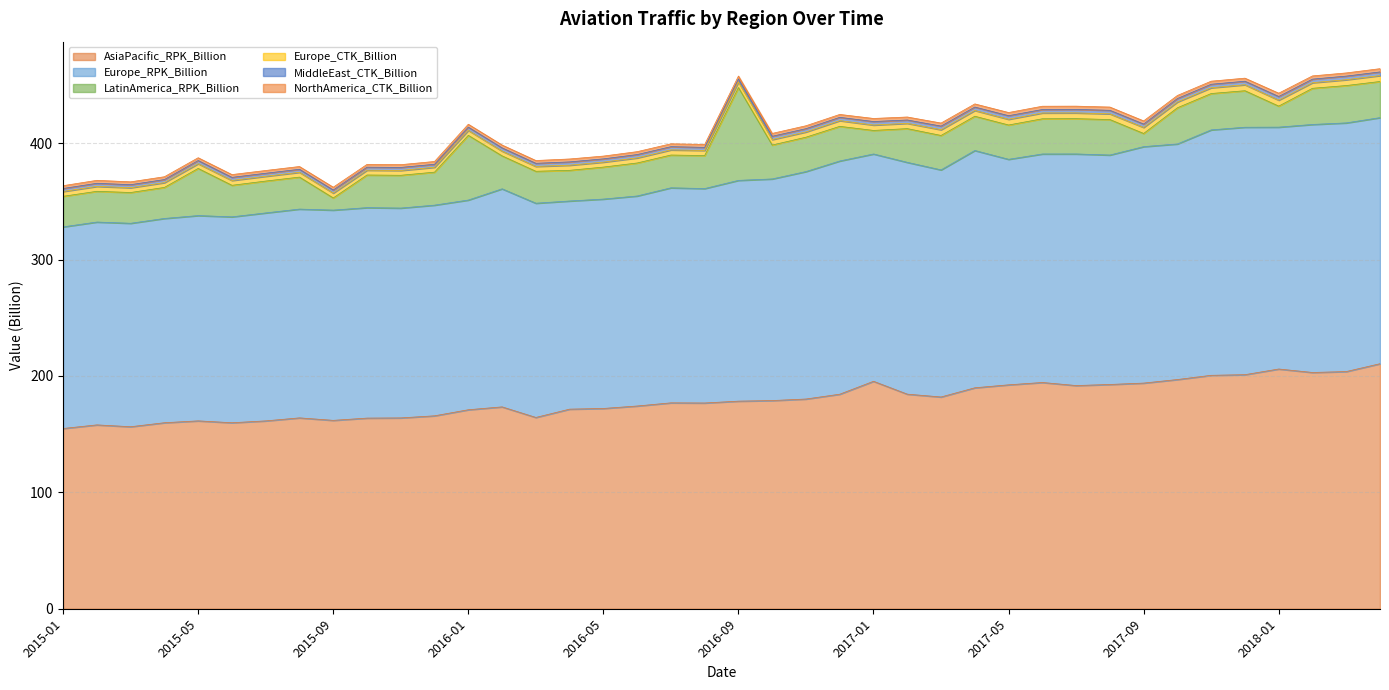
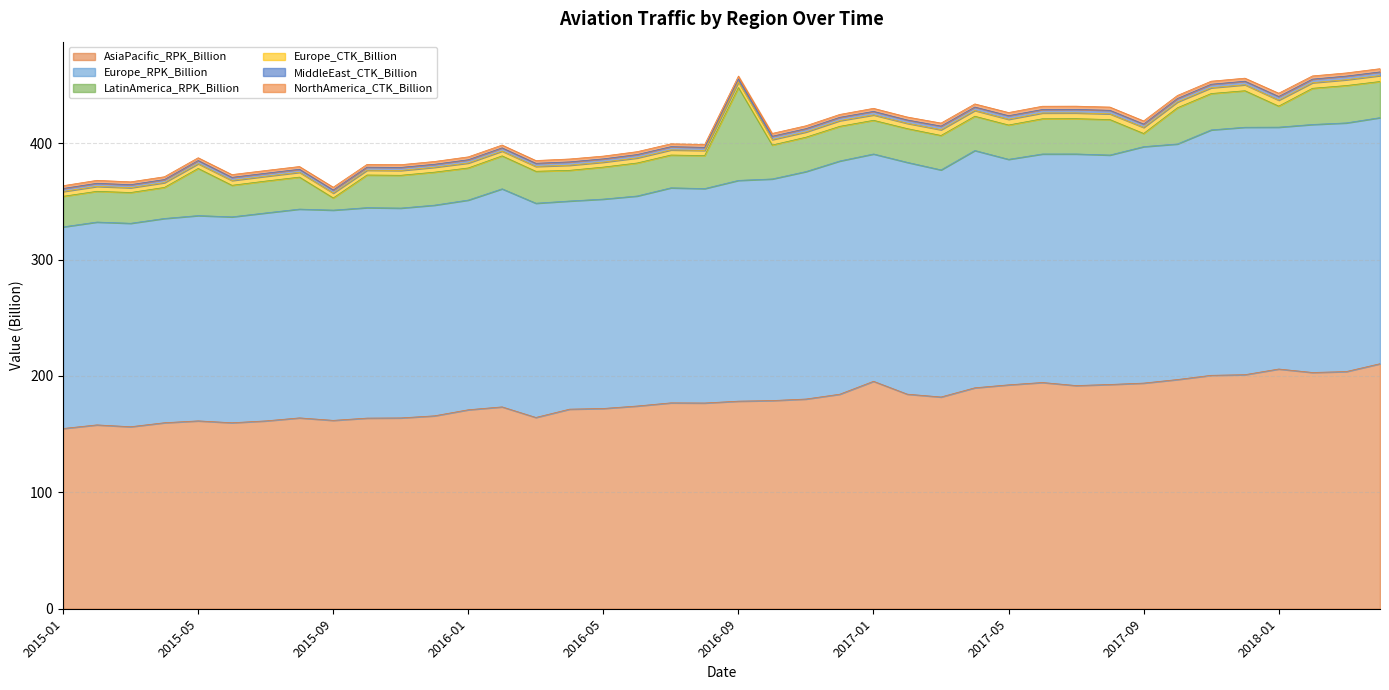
LatinAmerica_RPK_Billion, 2016-01: 56 -> 28
LatinAmerica_RPK_Billion, 2017-01: 20 -> 29
